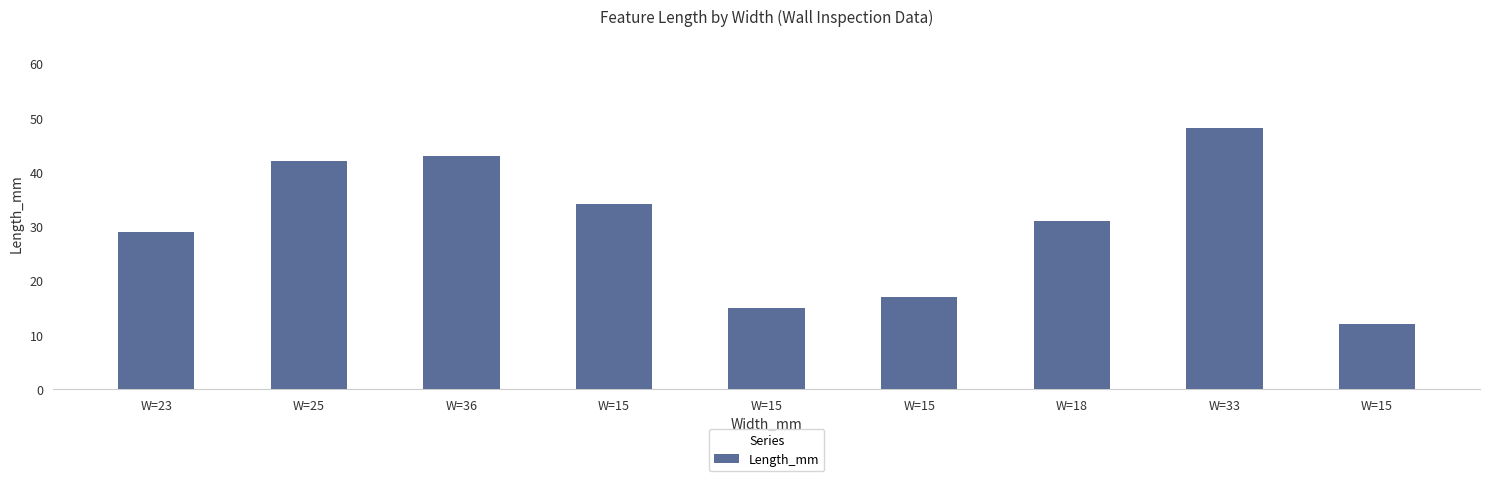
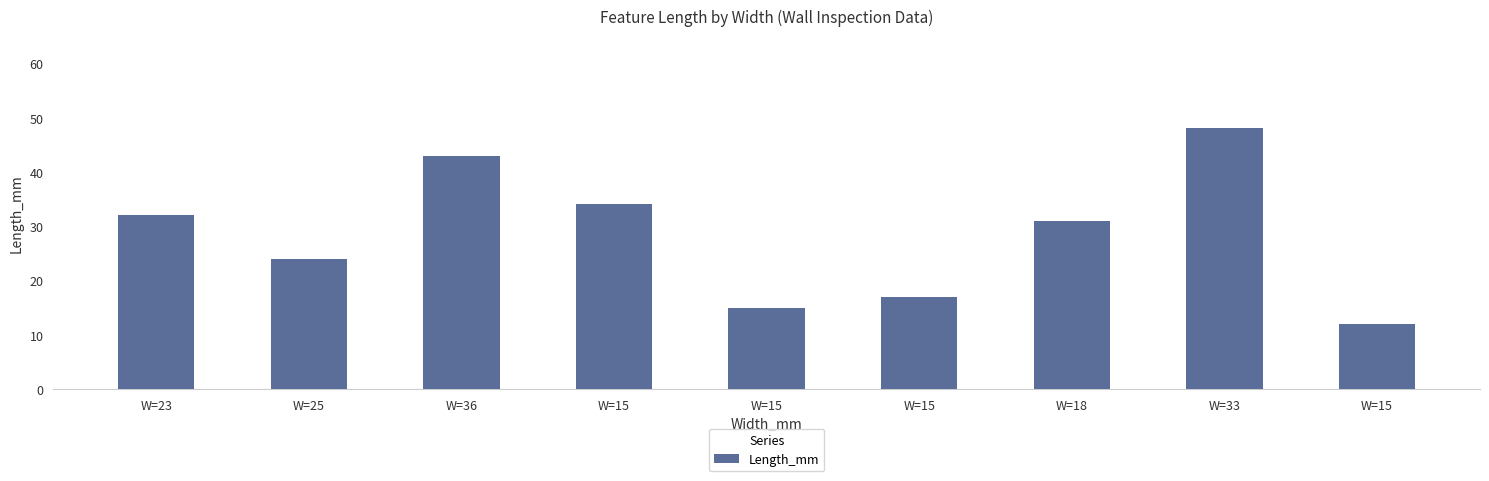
W=23: 29 -> 32
W=25: 42 -> 24
